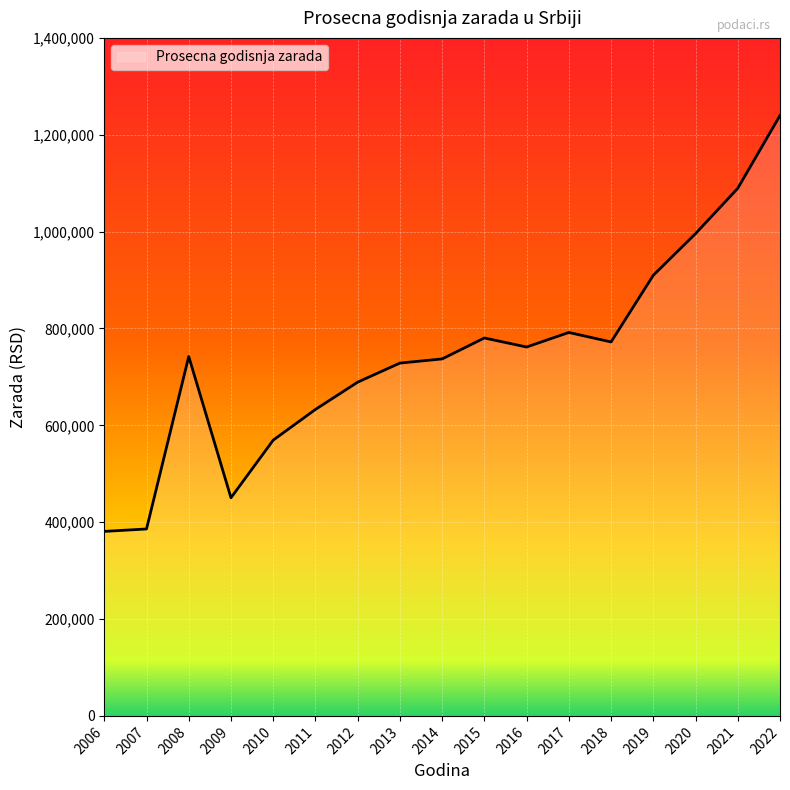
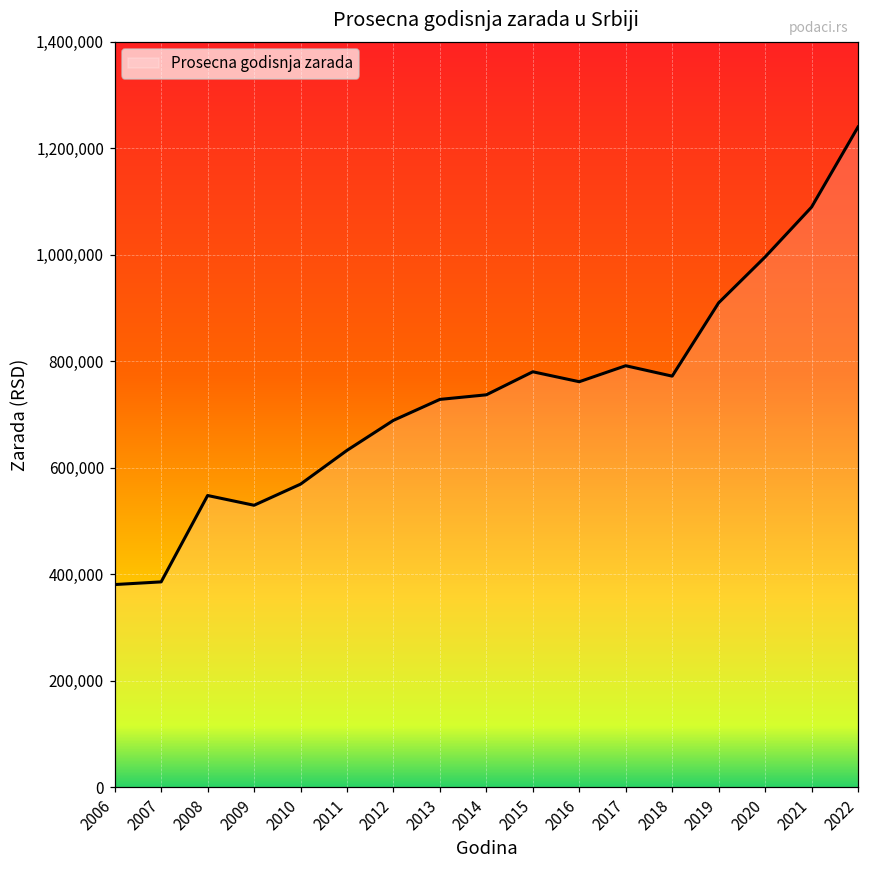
2008: 740,000 -> 550,000
2009: 450,000 -> 530,000
